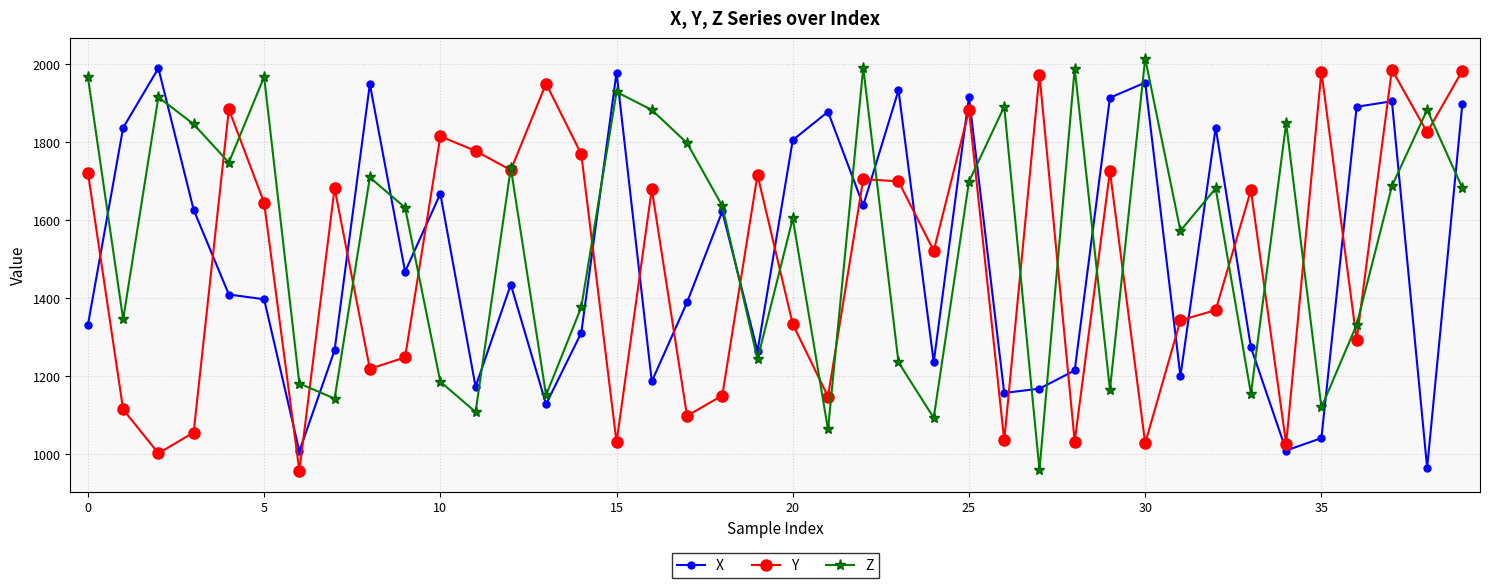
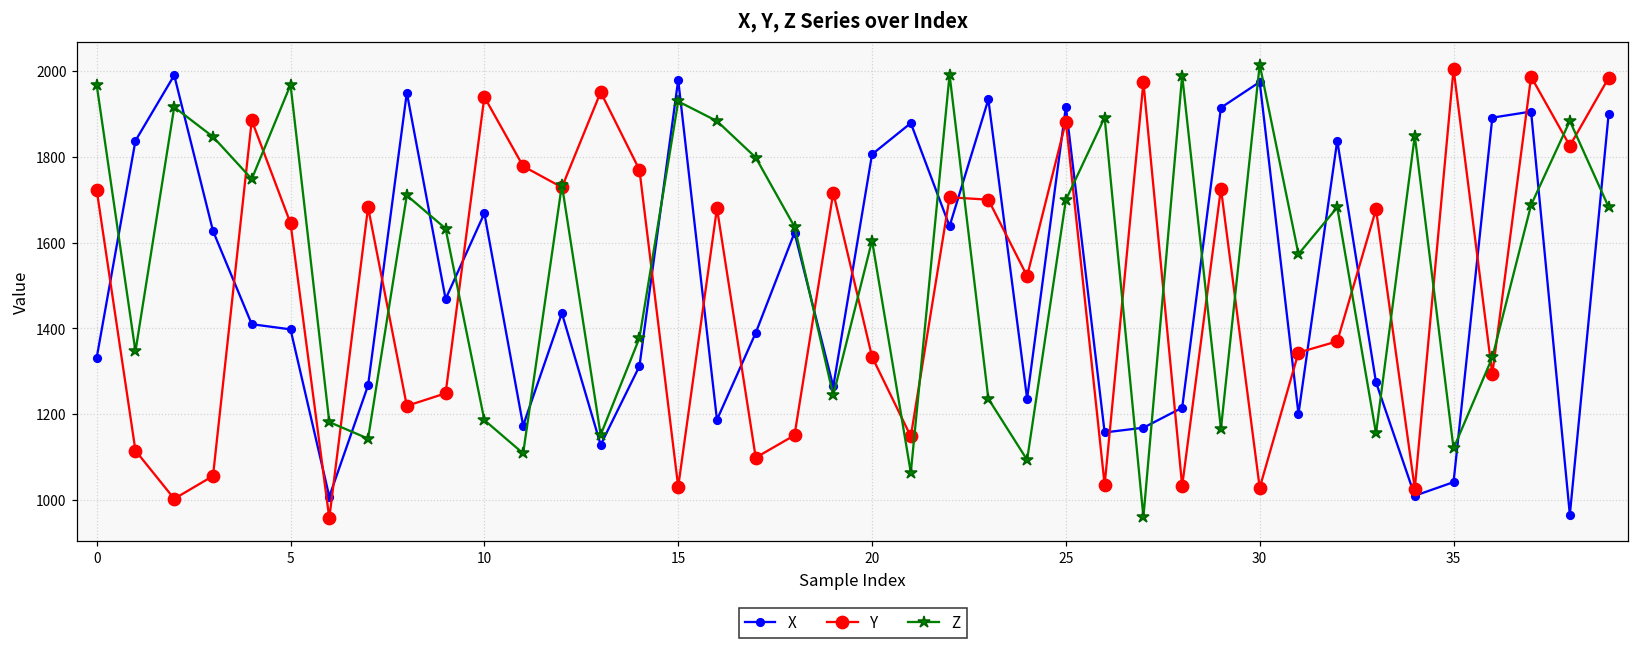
Y, 10: 1820 -> 1940
X, 30: 1950 -> 1970
Y, 35: 1980 -> 2000
